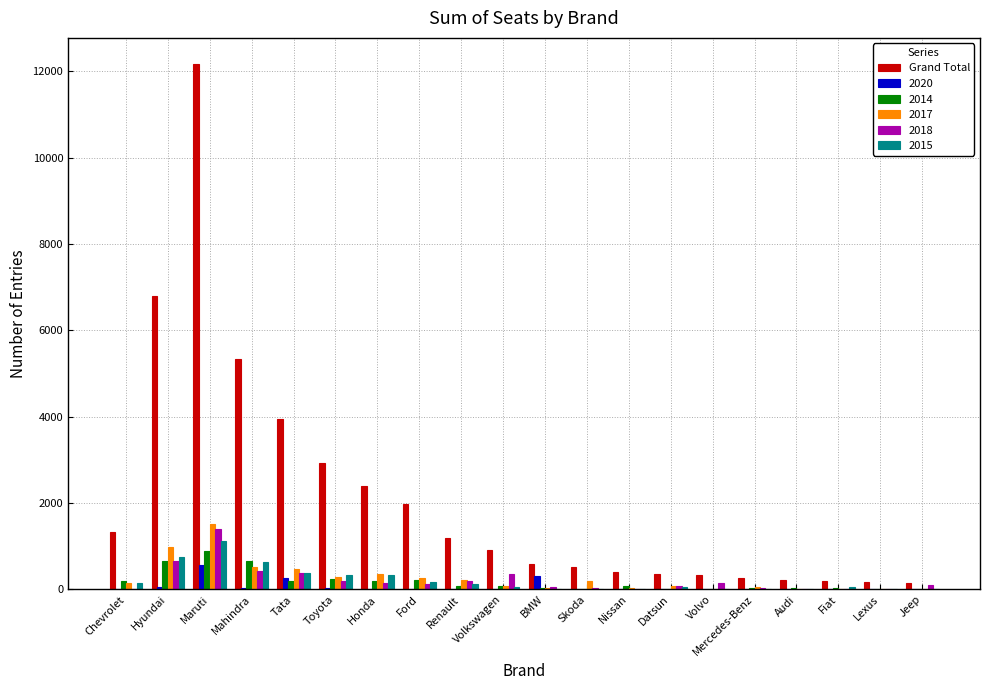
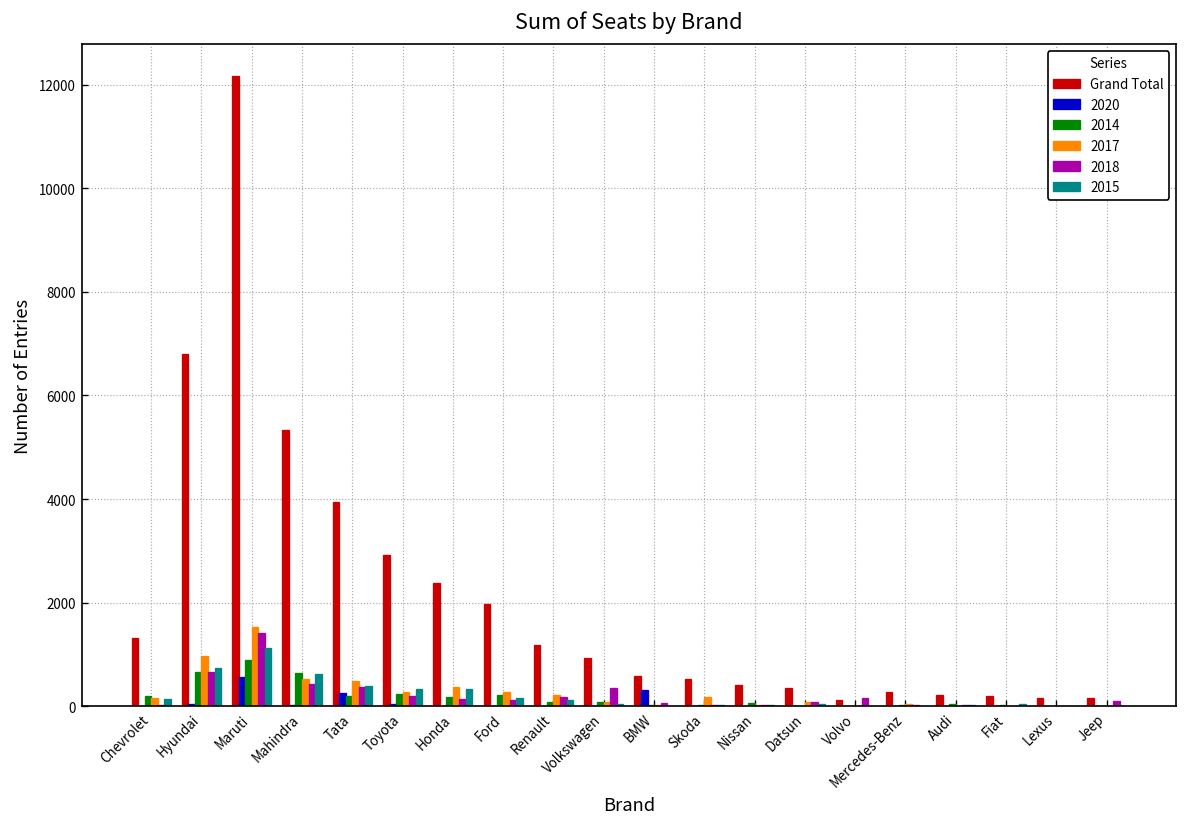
Grand Total, Volvo: 300 -> 100
